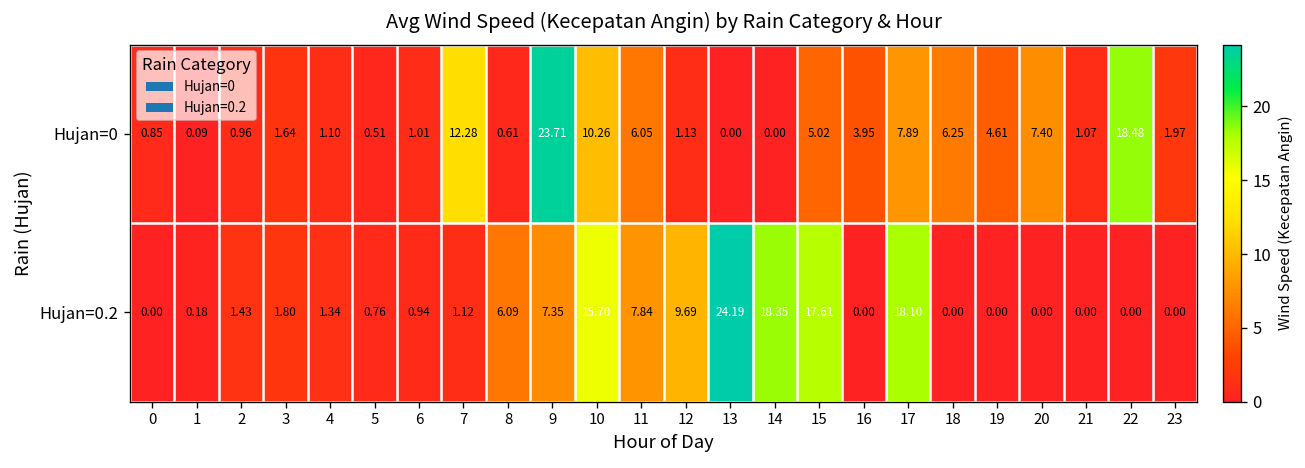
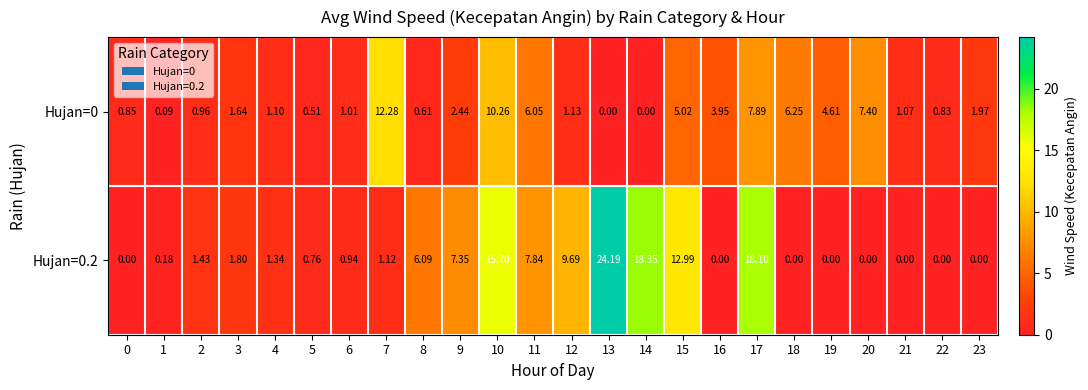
Hujan=0, 9: 23.71 -> 2.44
Hujan=0, 22: 18.48 -> 0.83
Hujan=0.2, 15: 17.61 -> 12.99
